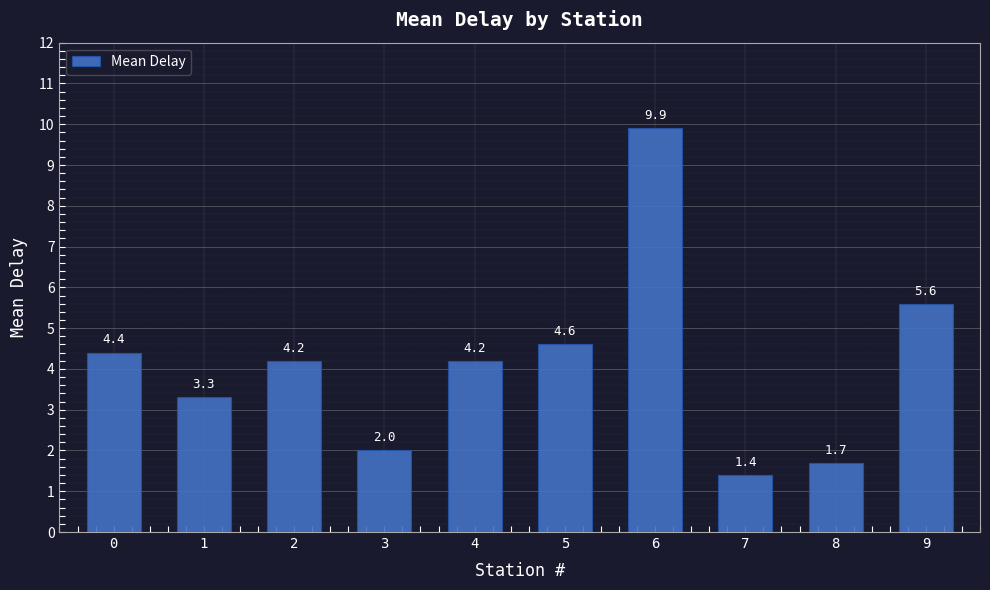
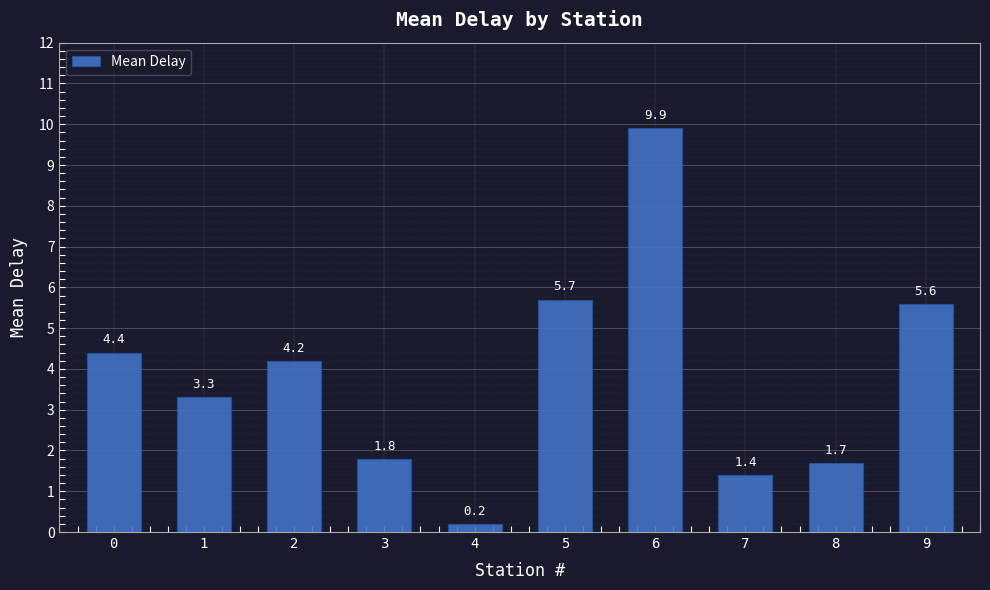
3: 2.0 -> 1.8
4: 4.2 -> 0.2
5: 4.6 -> 5.7
